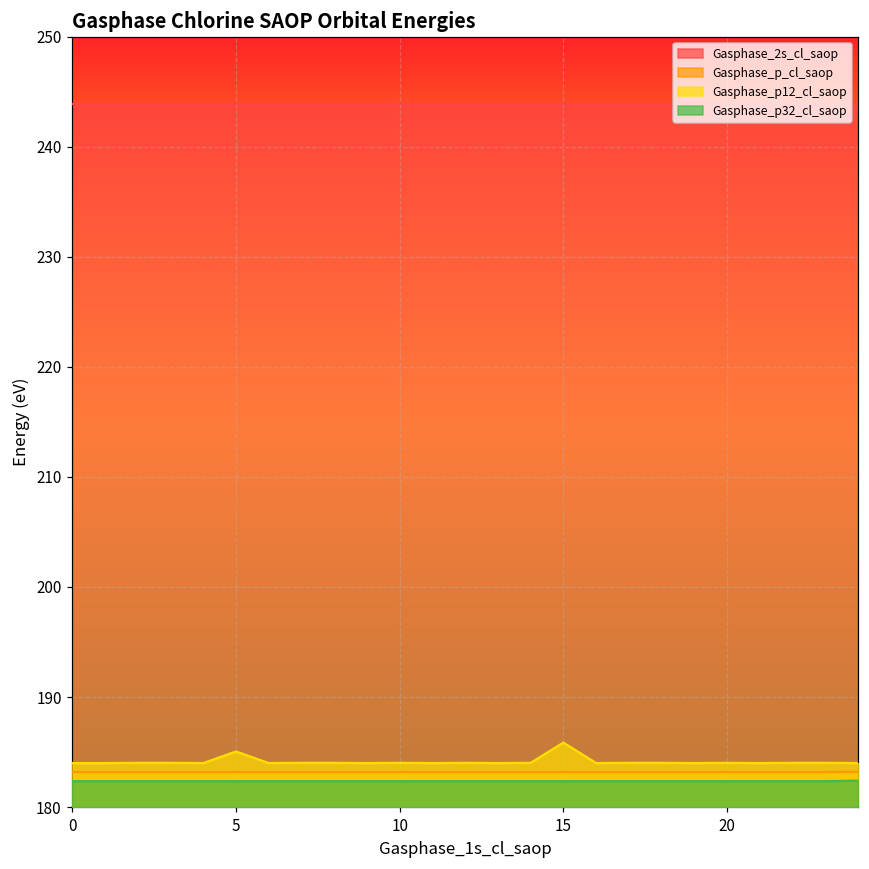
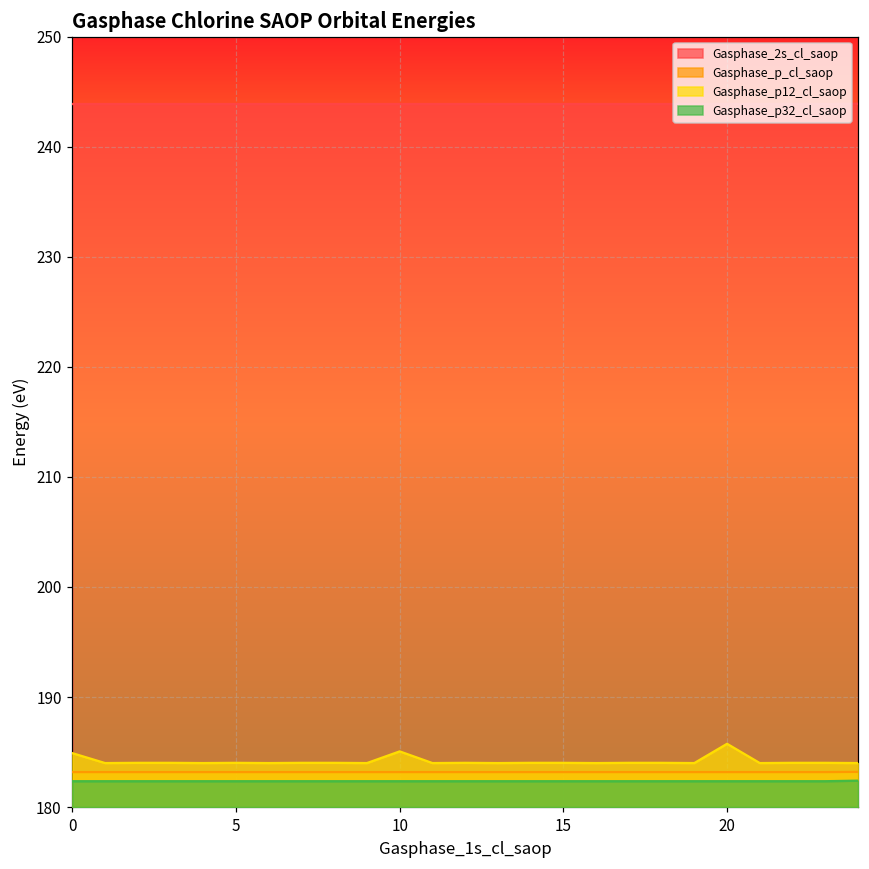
Gasphase_p12_cl_saop, 0: 184.0 -> 184.9
Gasphase_p12_cl_saop, 5: 185.1 -> 184.0
Gasphase_p12_cl_saop, 10: 184.0 -> 185.1
Gasphase_p12_cl_saop, 15: 185.9 -> 184.0
Gasphase_p12_cl_saop, 20: 184.0 -> 185.8
